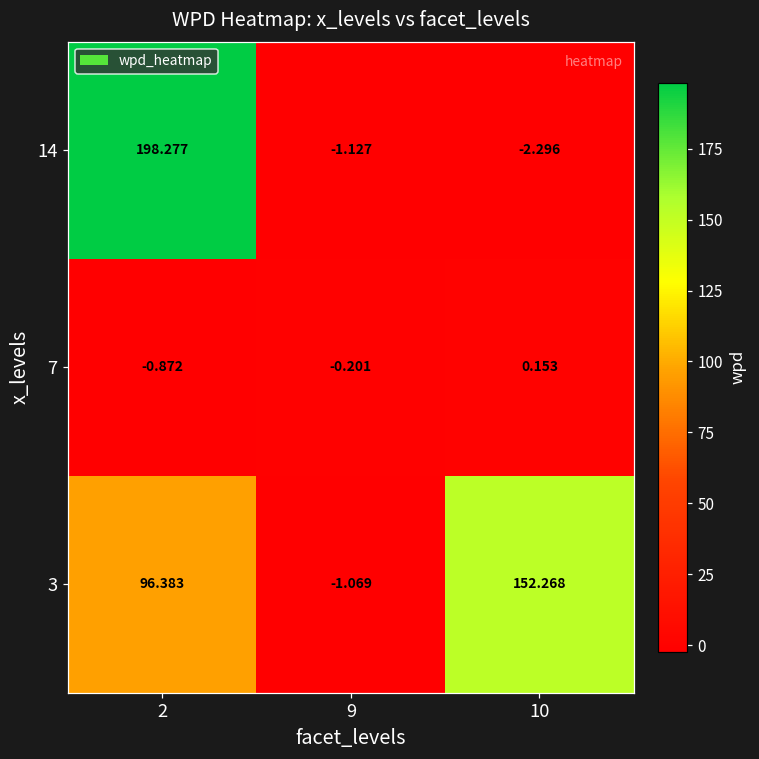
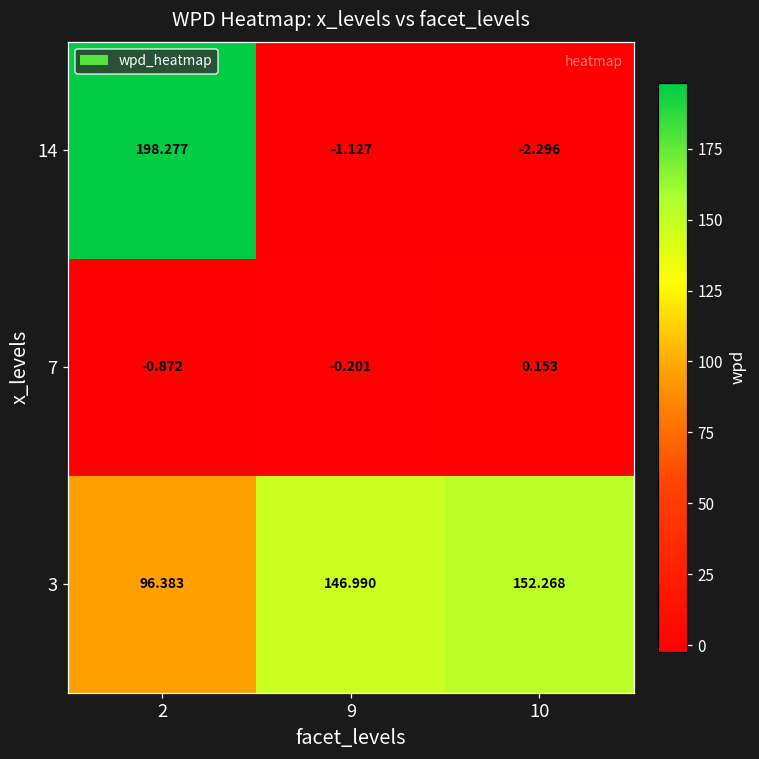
3, 9: -1.069 -> 146.990
